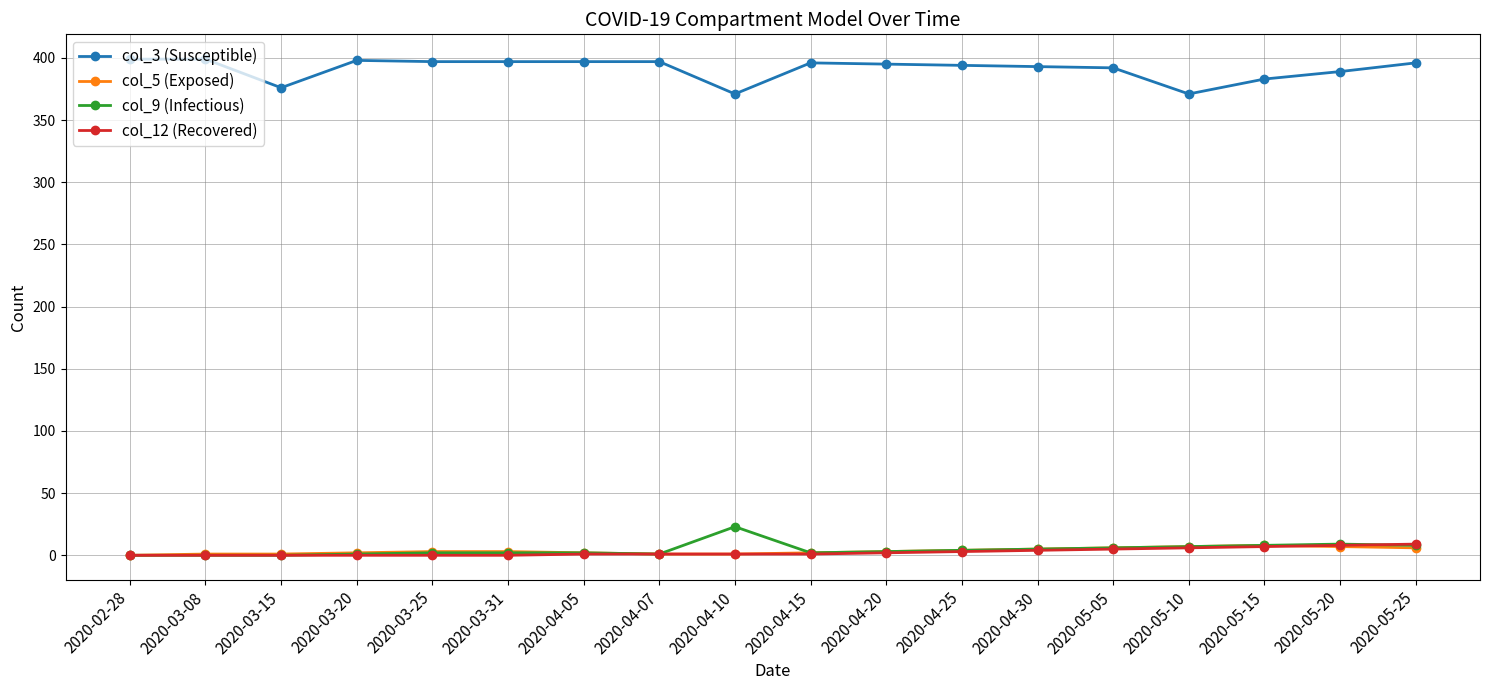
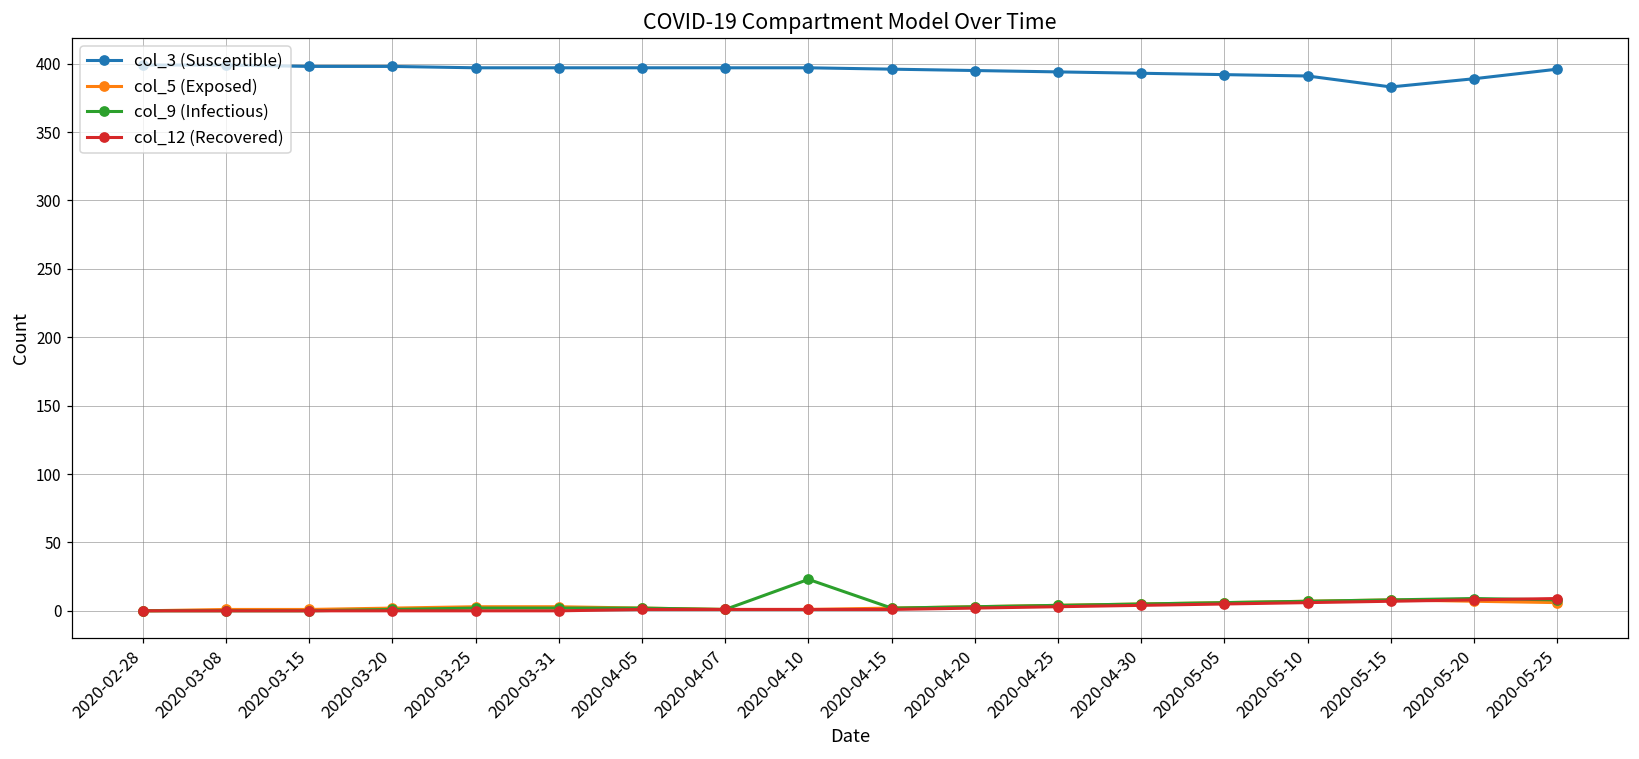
col_3 (Susceptible), 2020-03-15: 376 -> 398
col_3 (Susceptible), 2020-04-10: 371 -> 397
col_3 (Susceptible), 2020-05-10: 371 -> 391
